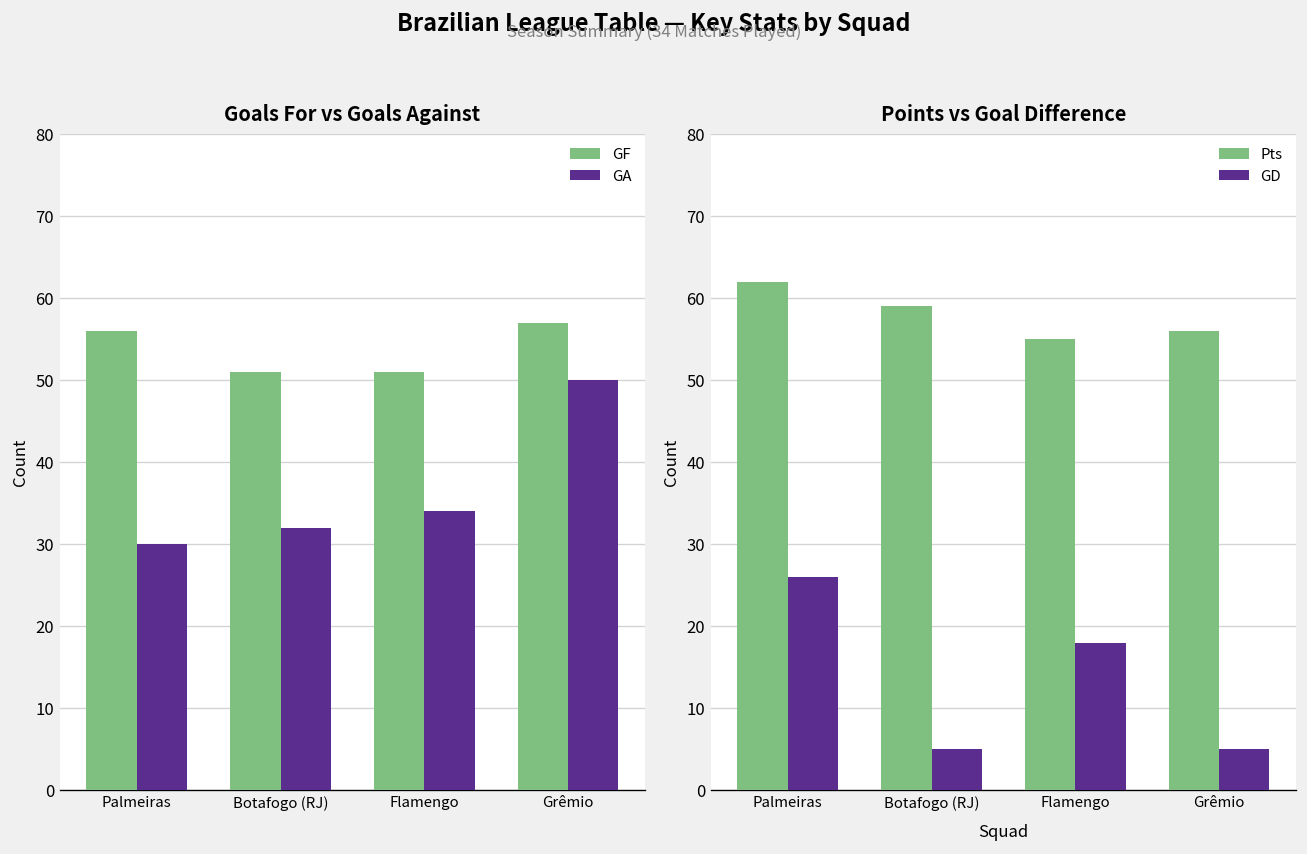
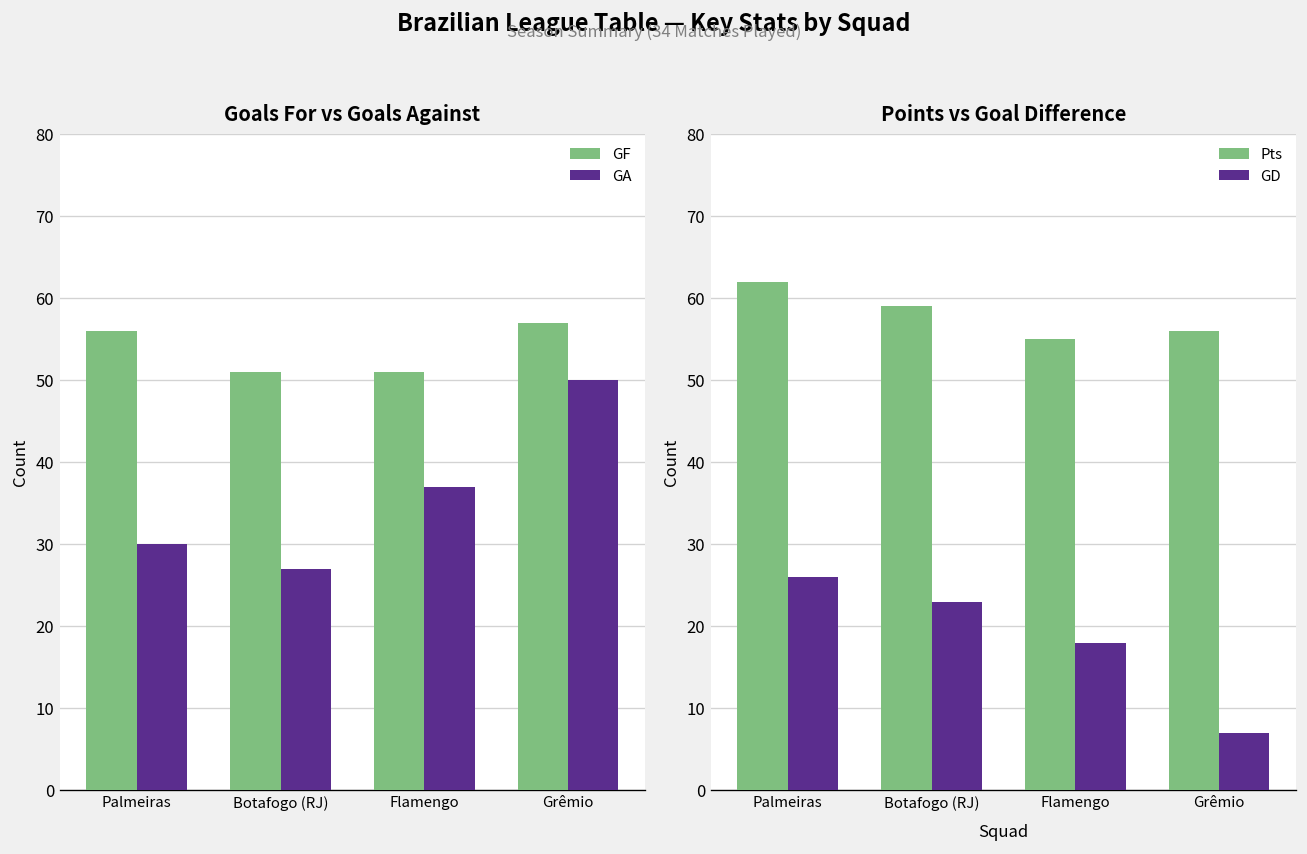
Goals For vs Goals Against, GA, Botafogo (RJ): 32 -> 27
Goals For vs Goals Against, GA, Flamengo: 34 -> 37
Points vs Goal Difference, GD, Botafogo (RJ): 5 -> 23
Points vs Goal Difference, GD, Grêmio: 5 -> 7
